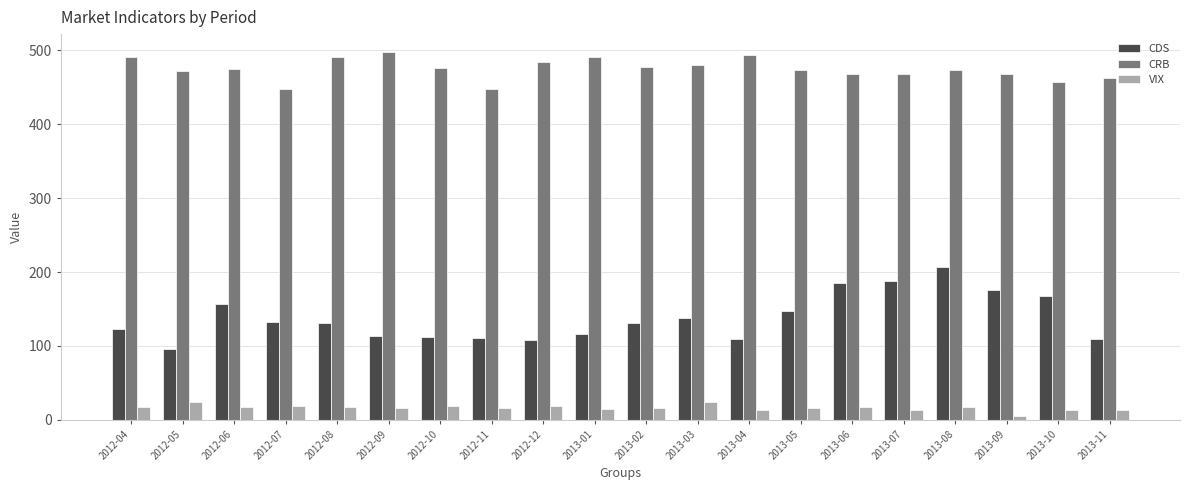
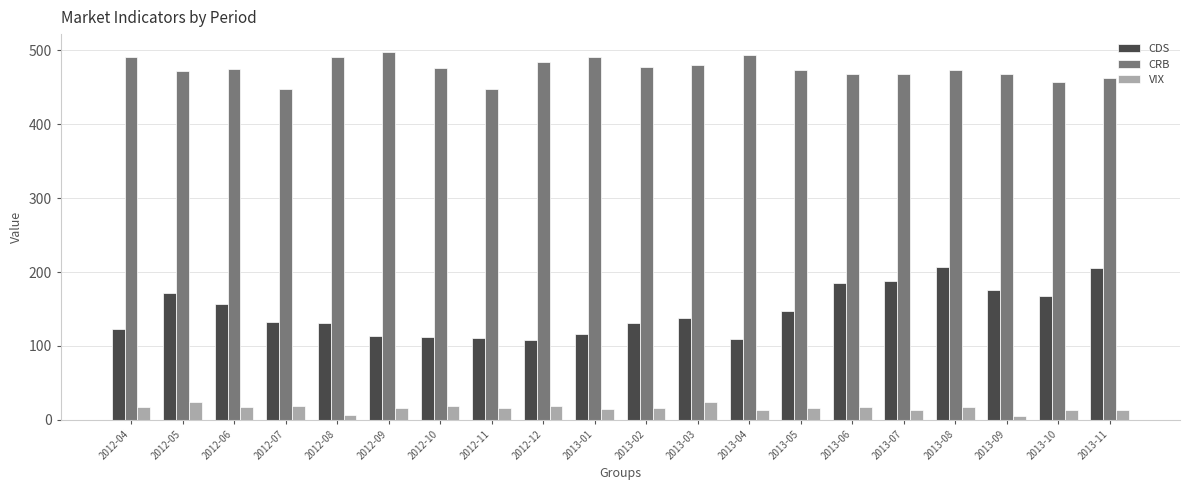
CDS, 2012-05: 100 -> 170
VIX, 2012-08: 20 -> 10
CDS, 2013-11: 110 -> 210
